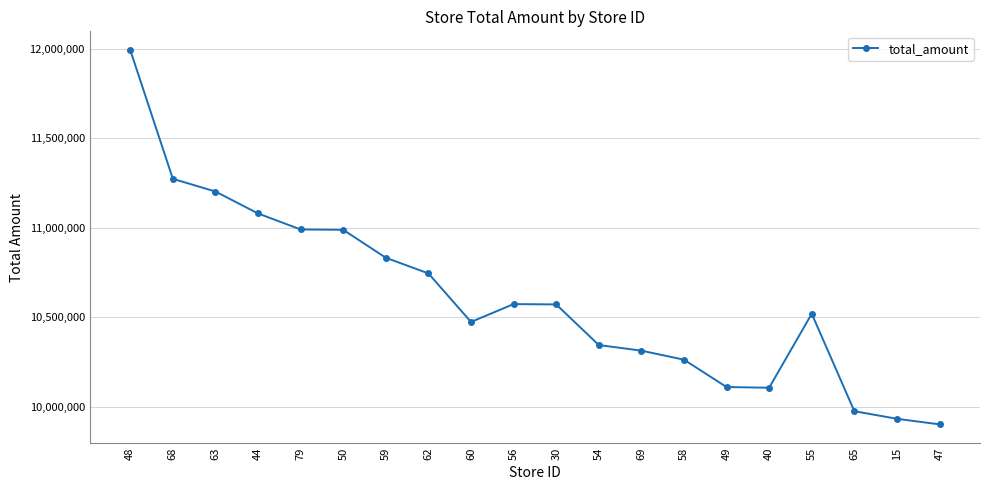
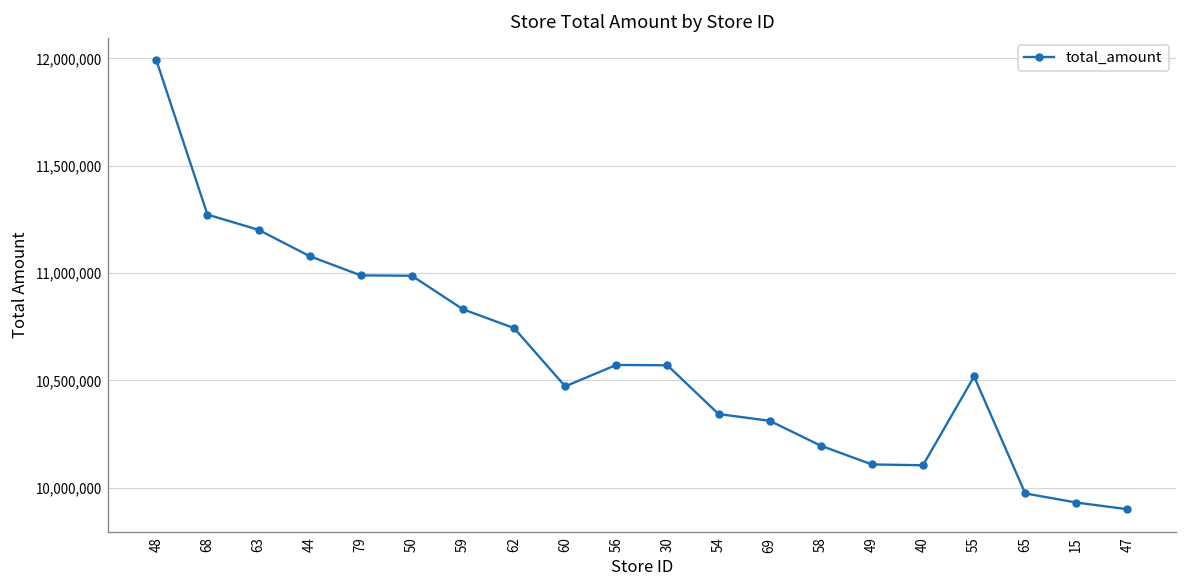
58: 10,260,000 -> 10,200,000
